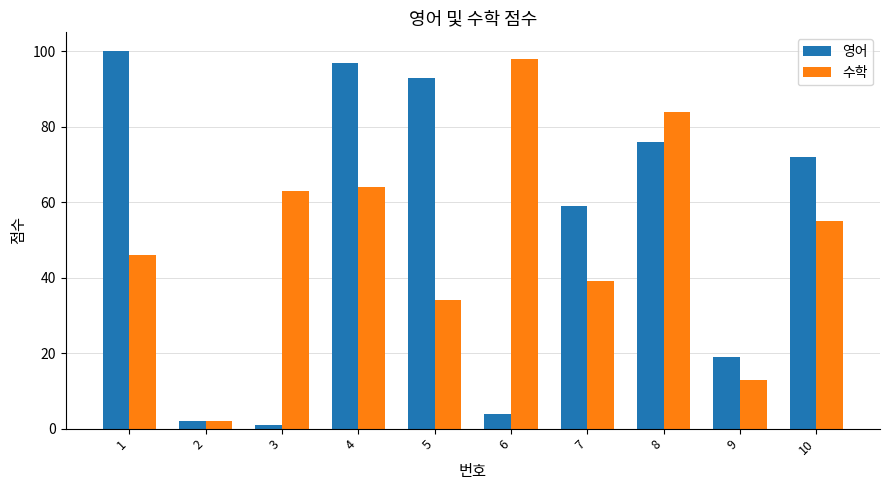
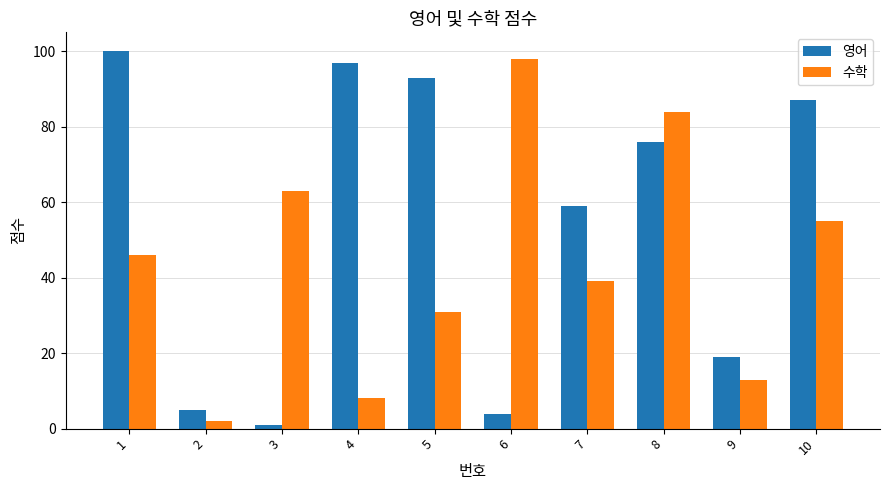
영어, 2: 2 -> 5
수학, 4: 64 -> 8
수학, 5: 34 -> 31
영어, 10: 72 -> 87
